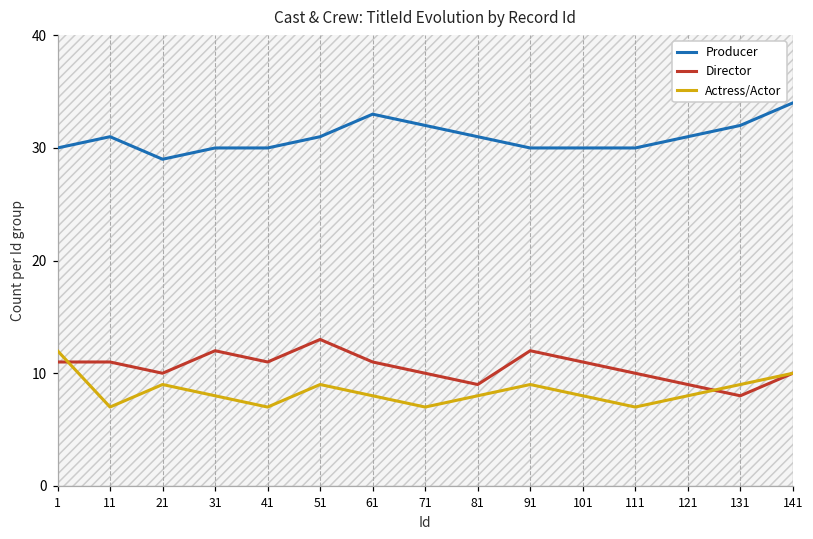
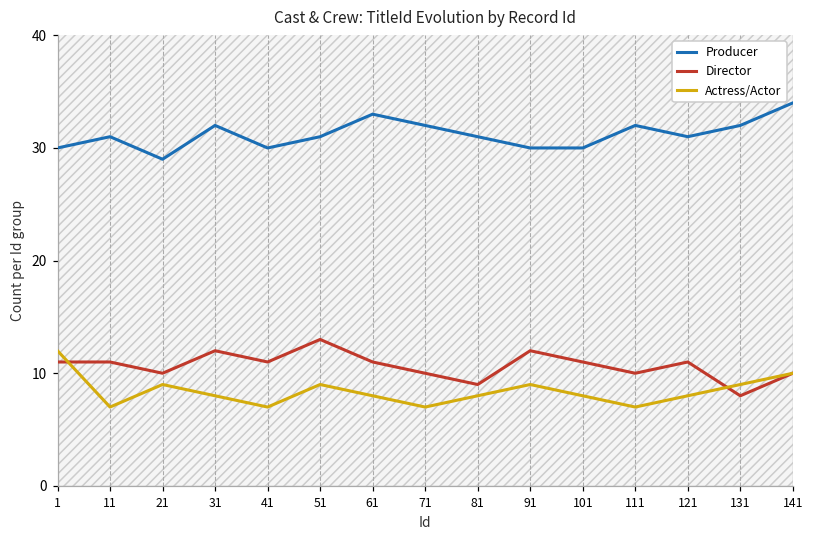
Producer, 31: 30 -> 32
Producer, 111: 30 -> 32
Director, 121: 9 -> 11
